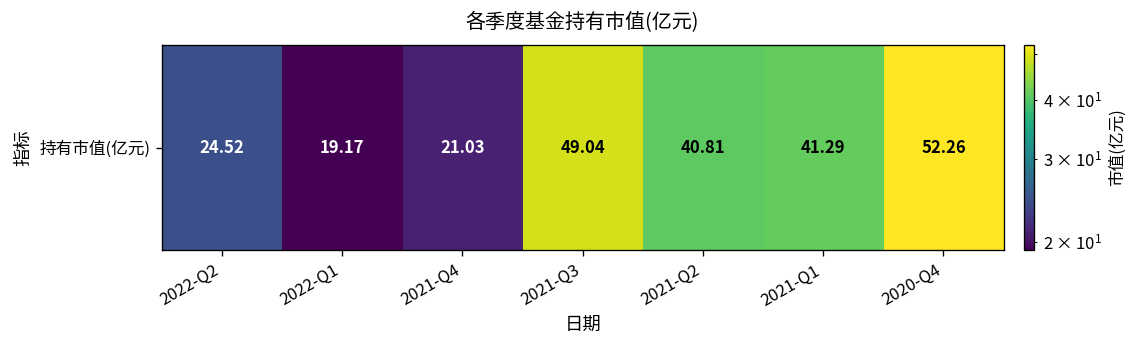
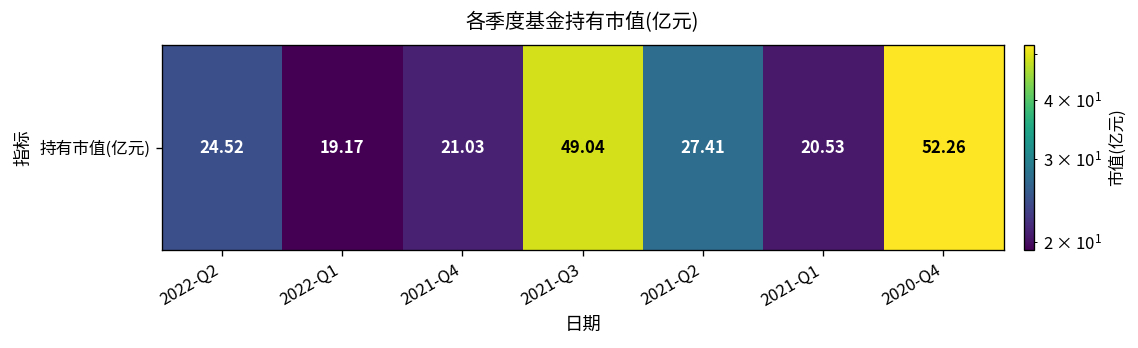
持有市值(亿元), 2021-Q2: 40.81 -> 27.41
持有市值(亿元), 2021-Q1: 41.29 -> 20.53
